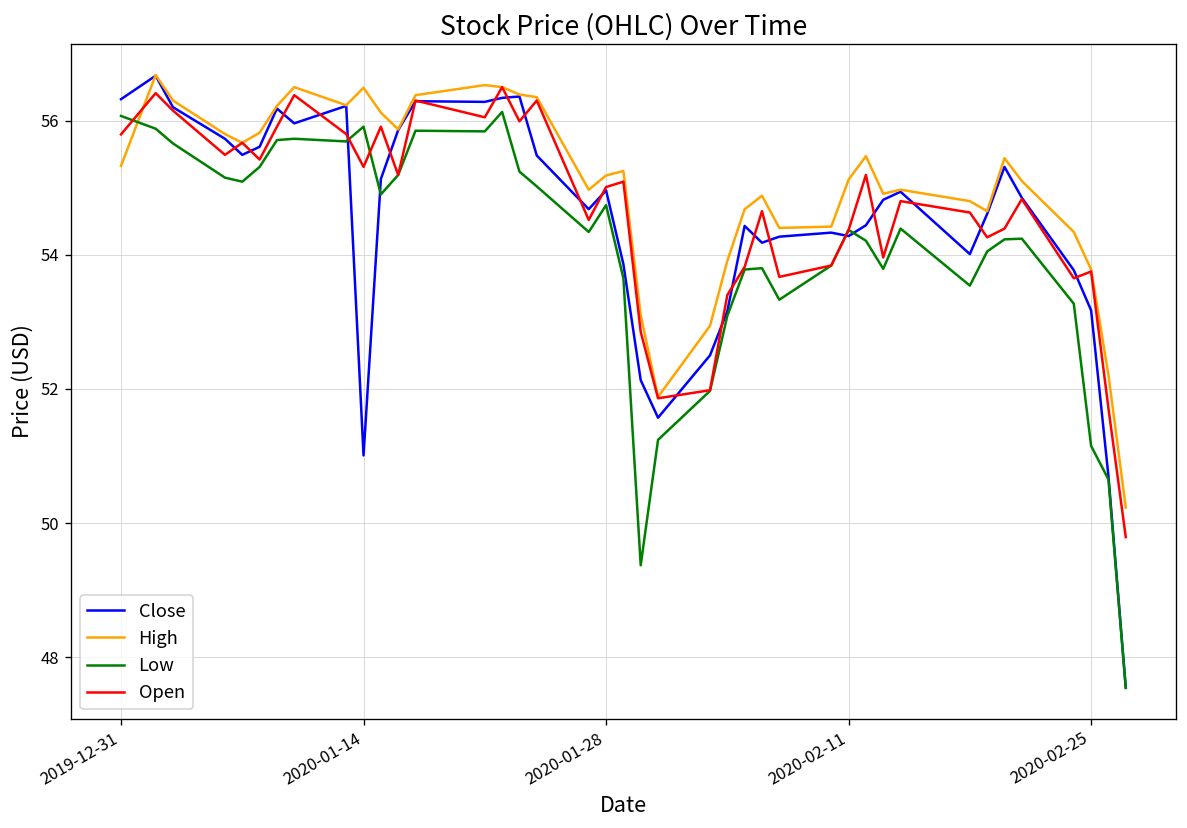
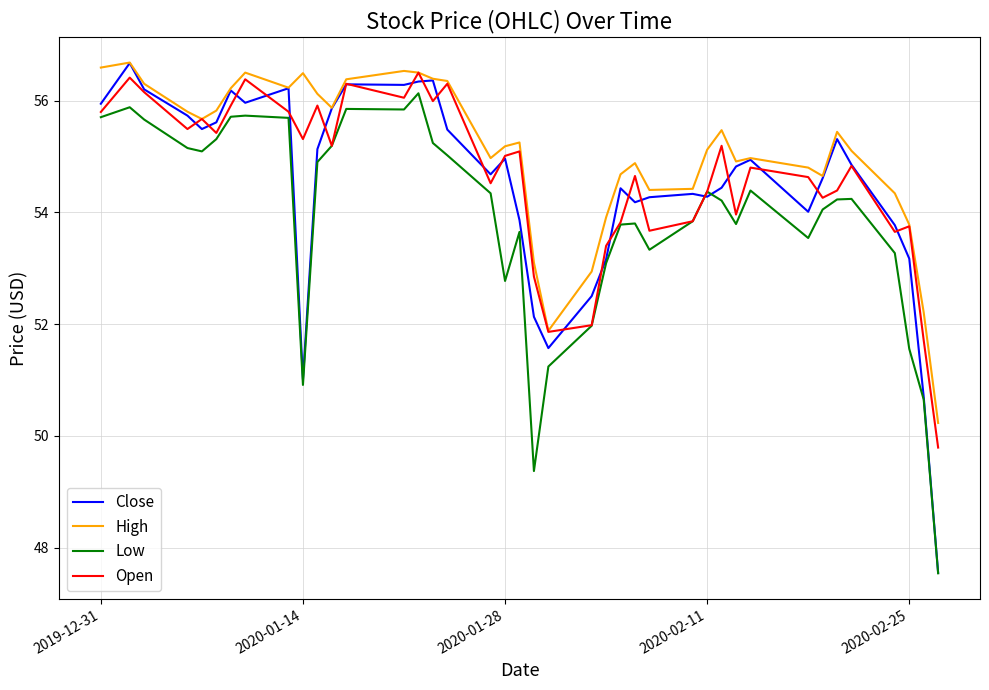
Close, 2019-12-31: 56.3 -> 55.9
High, 2019-12-31: 55.3 -> 56.6
Low, 2019-12-31: 56.1 -> 55.7
Low, 2020-01-14: 55.9 -> 50.9
Low, 2020-01-28: 54.7 -> 52.8
Low, 2020-02-25: 51.2 -> 51.6
